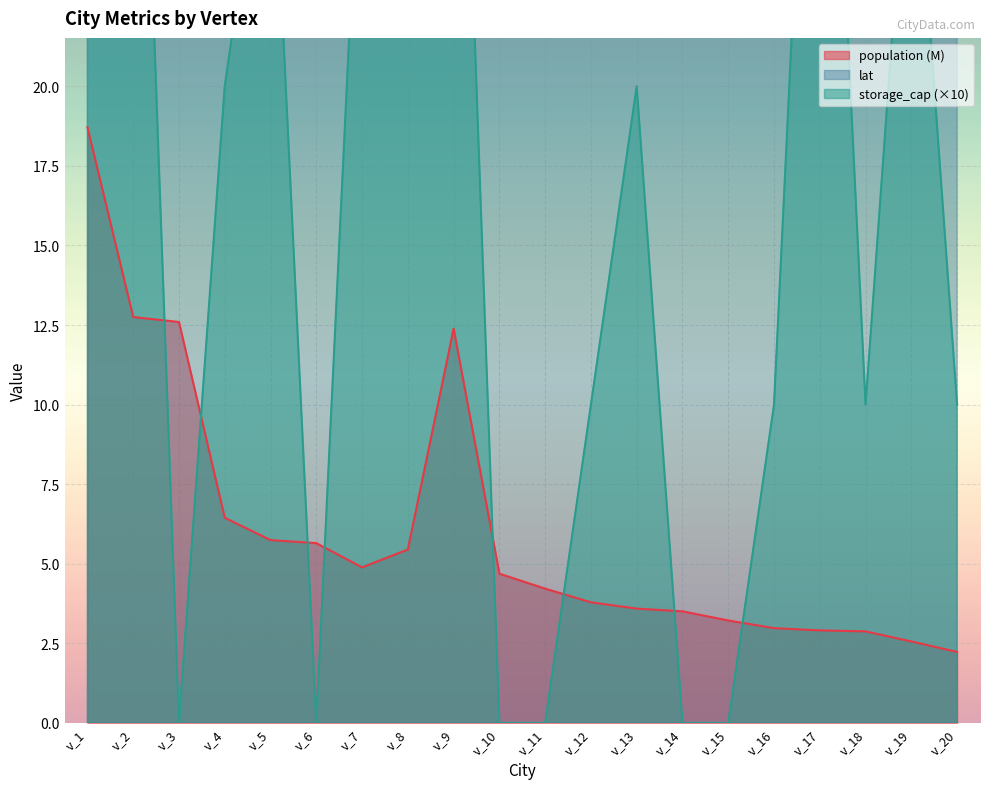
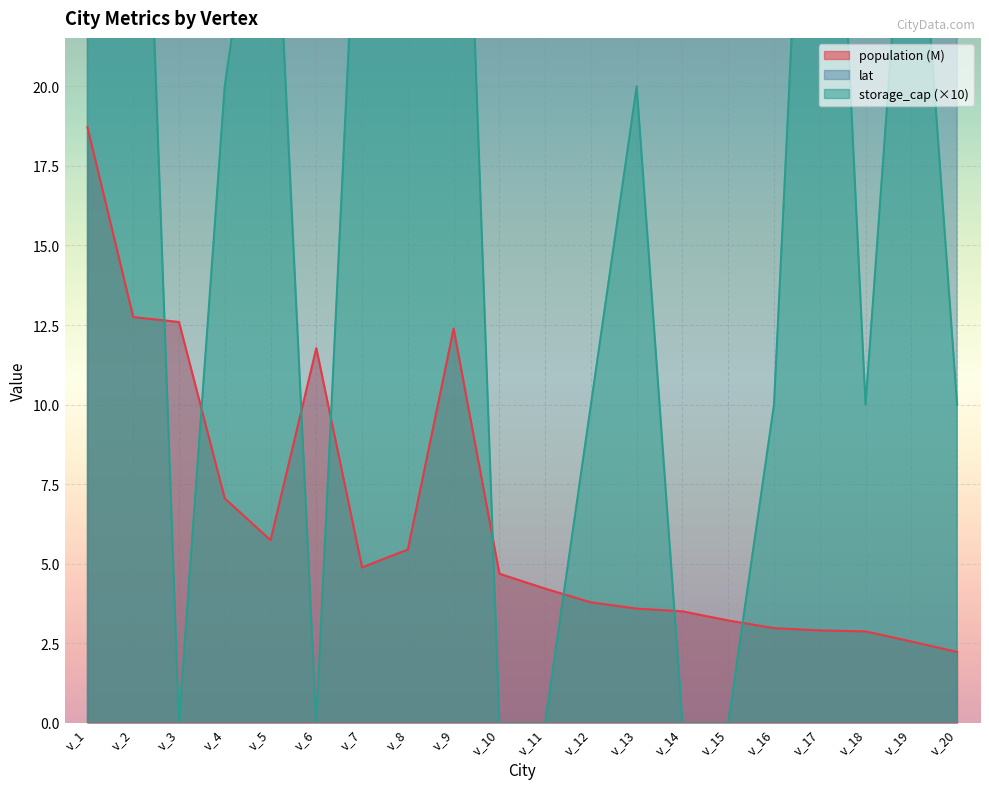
population (M), v_4: 6.4 -> 7.1
population (M), v_6: 5.6 -> 11.8
